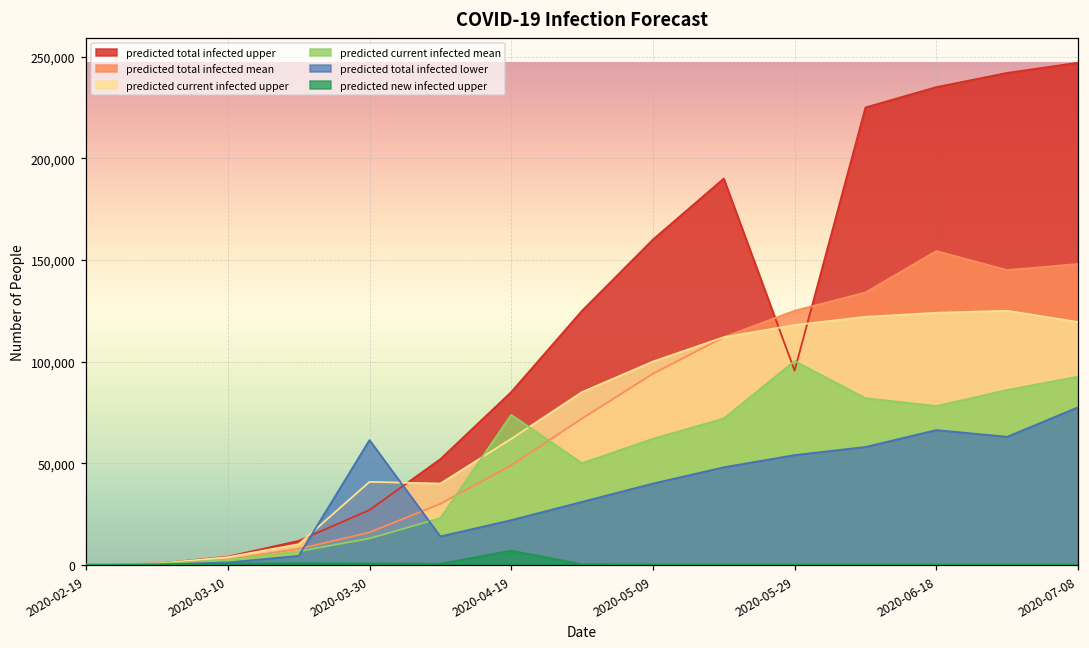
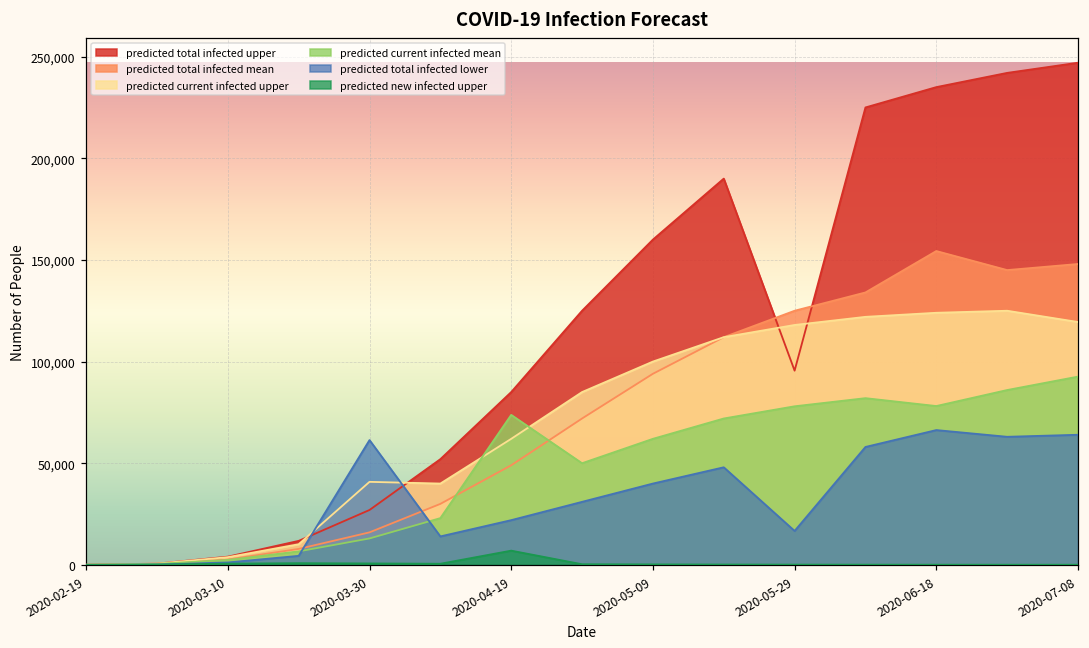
predicted current infected mean, 2020-05-29: 100,000 -> 78,000
predicted total infected lower, 2020-05-29: 54,000 -> 17,000
predicted total infected lower, 2020-07-08: 78,000 -> 64,000
